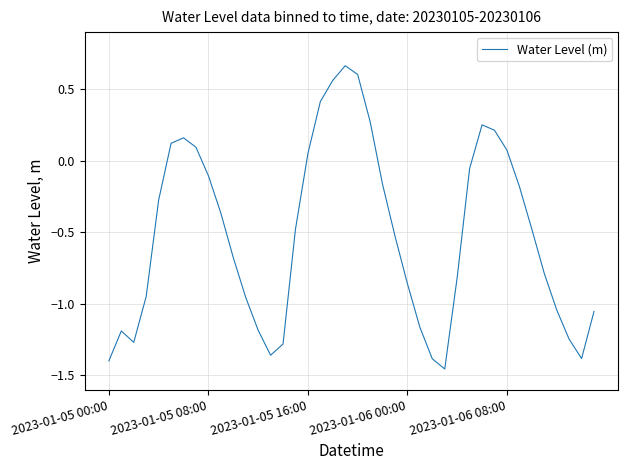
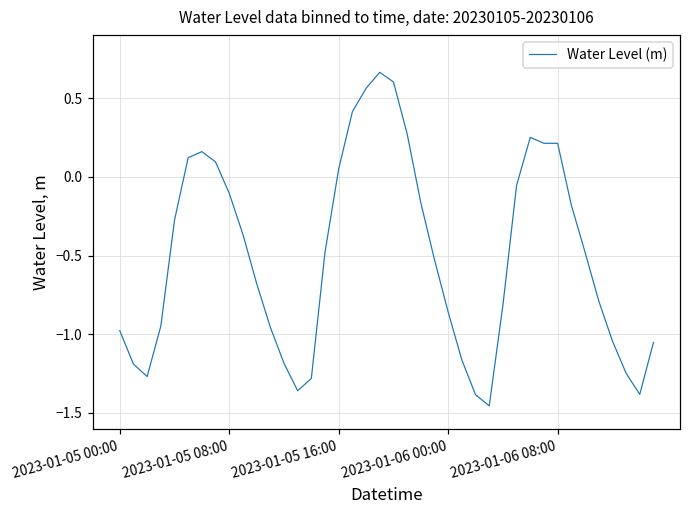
2023-01-05 00:00: -1.40 -> -0.98
2023-01-06 08:00: 0.07 -> 0.21
